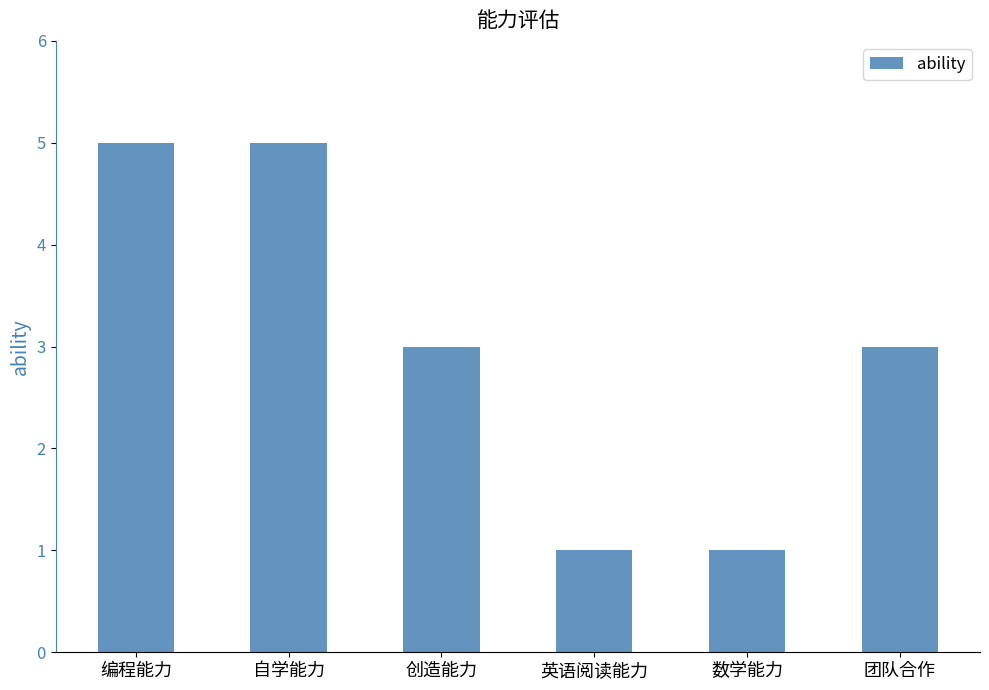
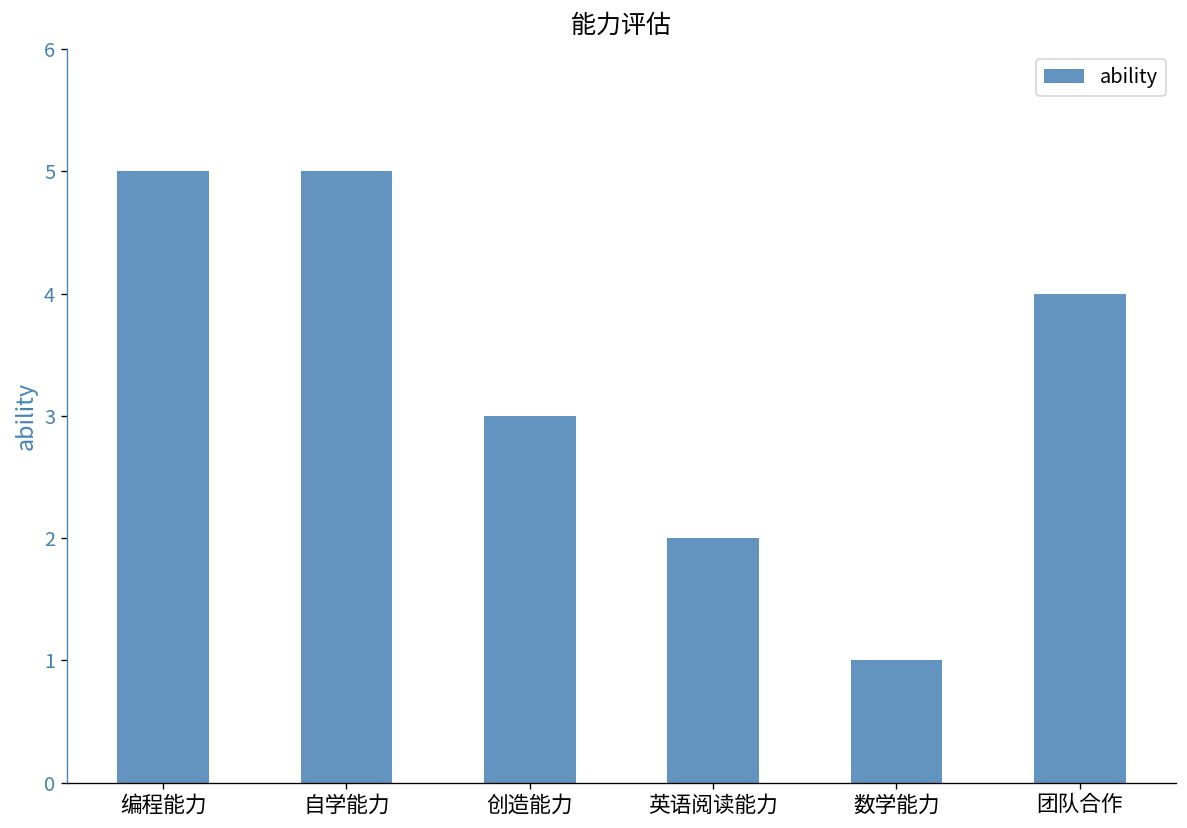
英语阅读能力: 1 -> 2
团队合作: 3 -> 4
